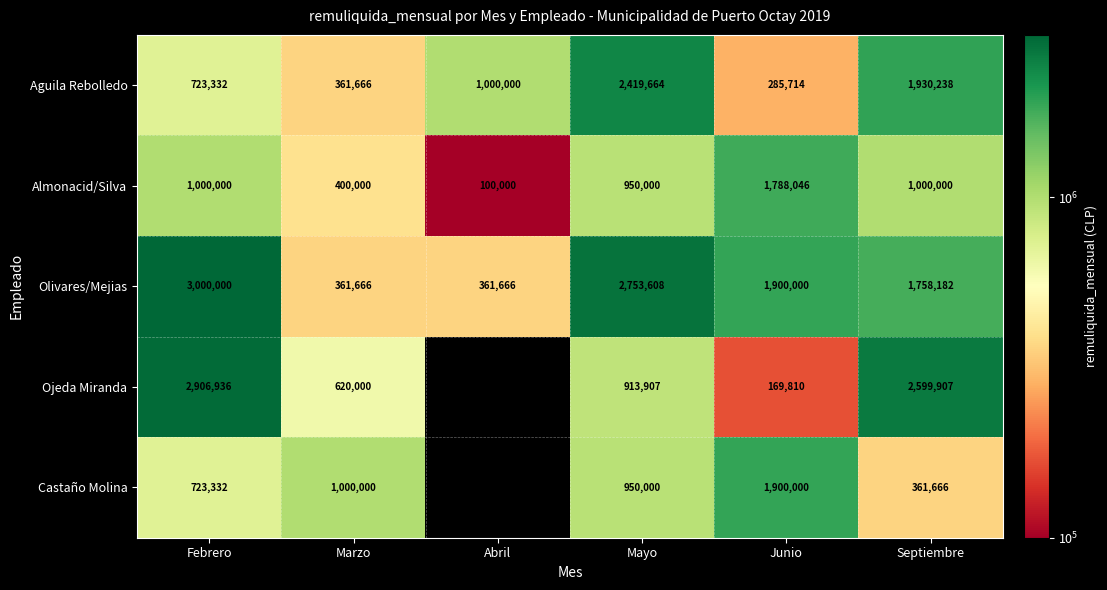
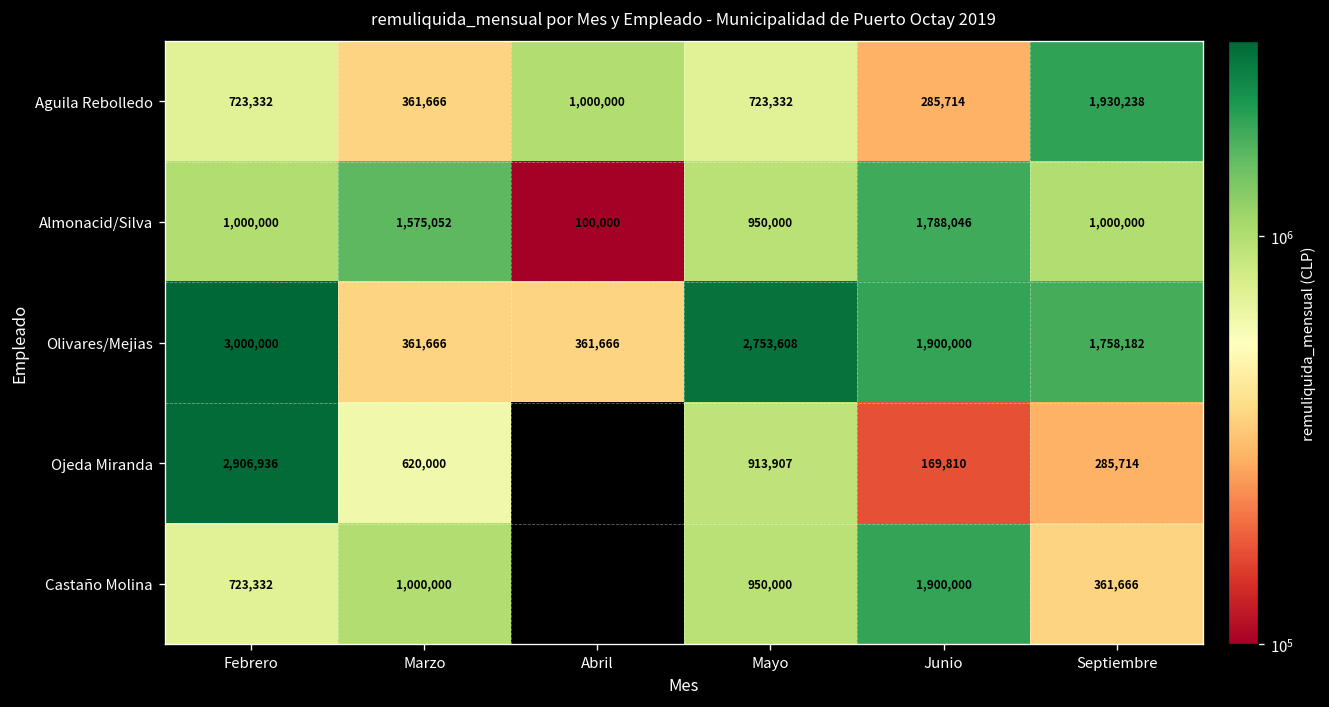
Aguila Rebolledo, Mayo: 2,419,664 -> 723,332
Almonacid/Silva, Marzo: 400,000 -> 1,575,052
Ojeda Miranda, Septiembre: 2,599,907 -> 285,714
